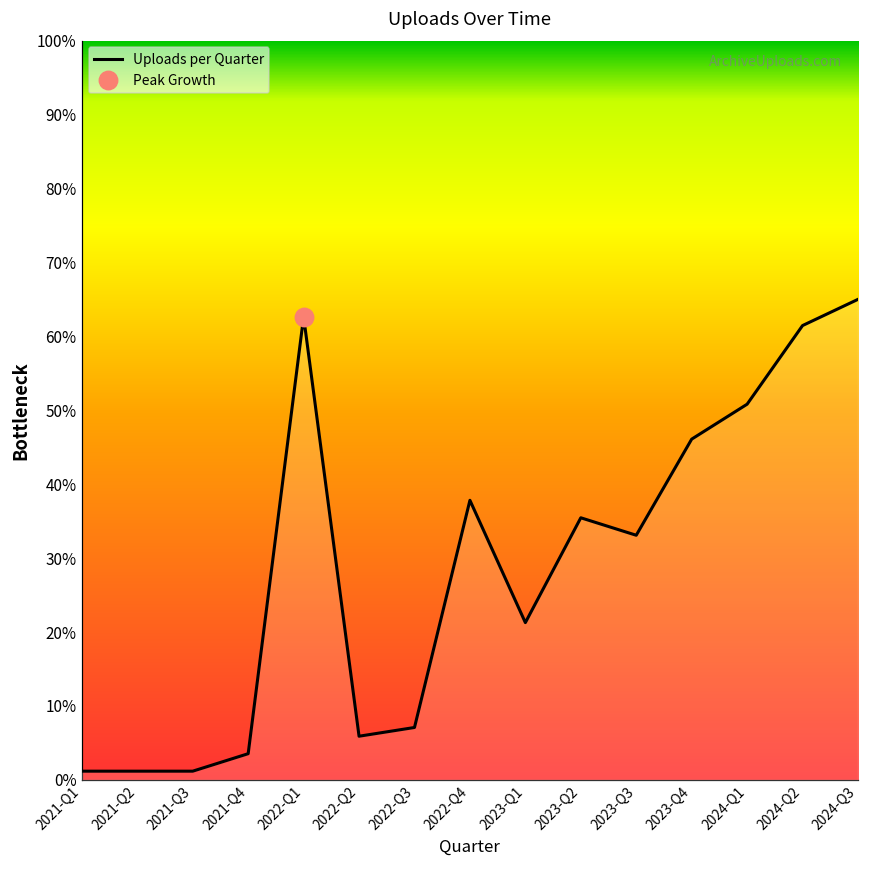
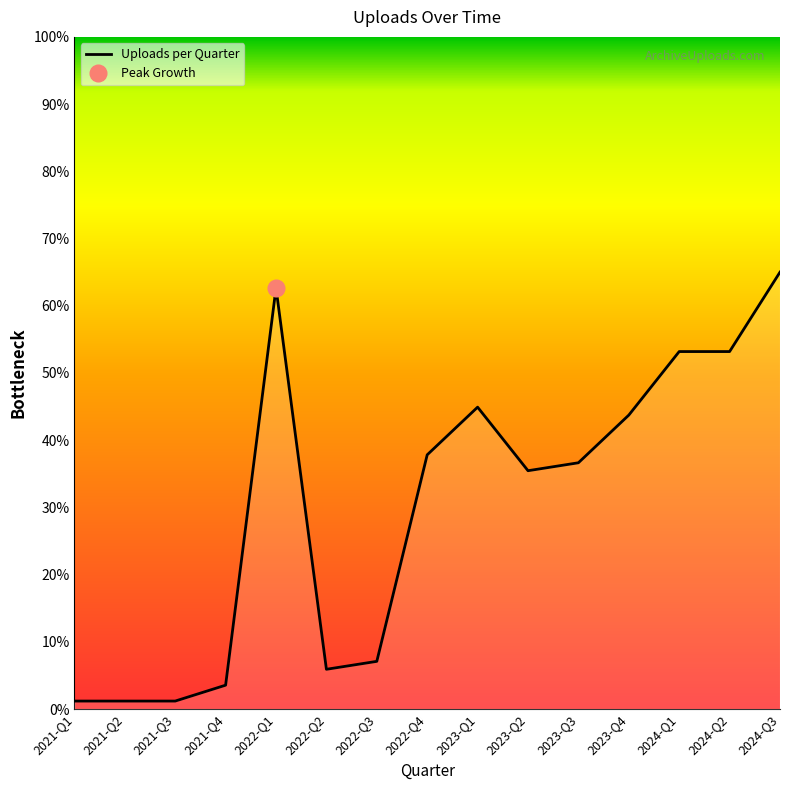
Uploads per Quarter, 2023-Q1: 21% -> 45%
Uploads per Quarter, 2023-Q3: 33% -> 37%
Uploads per Quarter, 2023-Q4: 46% -> 44%
Uploads per Quarter, 2024-Q1: 51% -> 53%
Uploads per Quarter, 2024-Q2: 61% -> 53%
